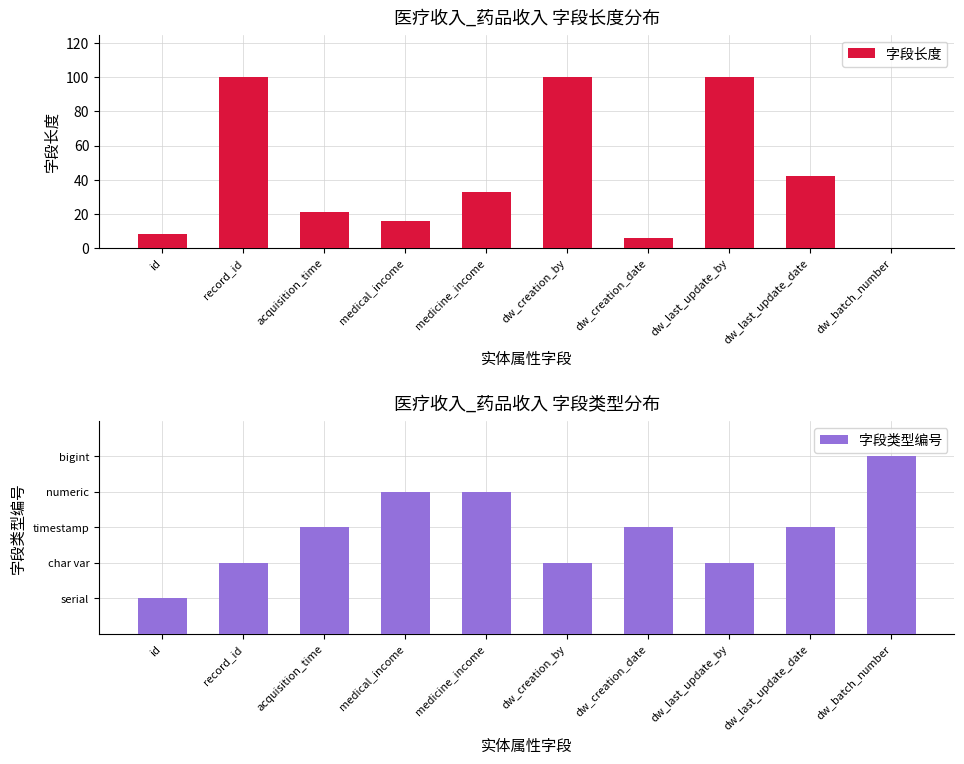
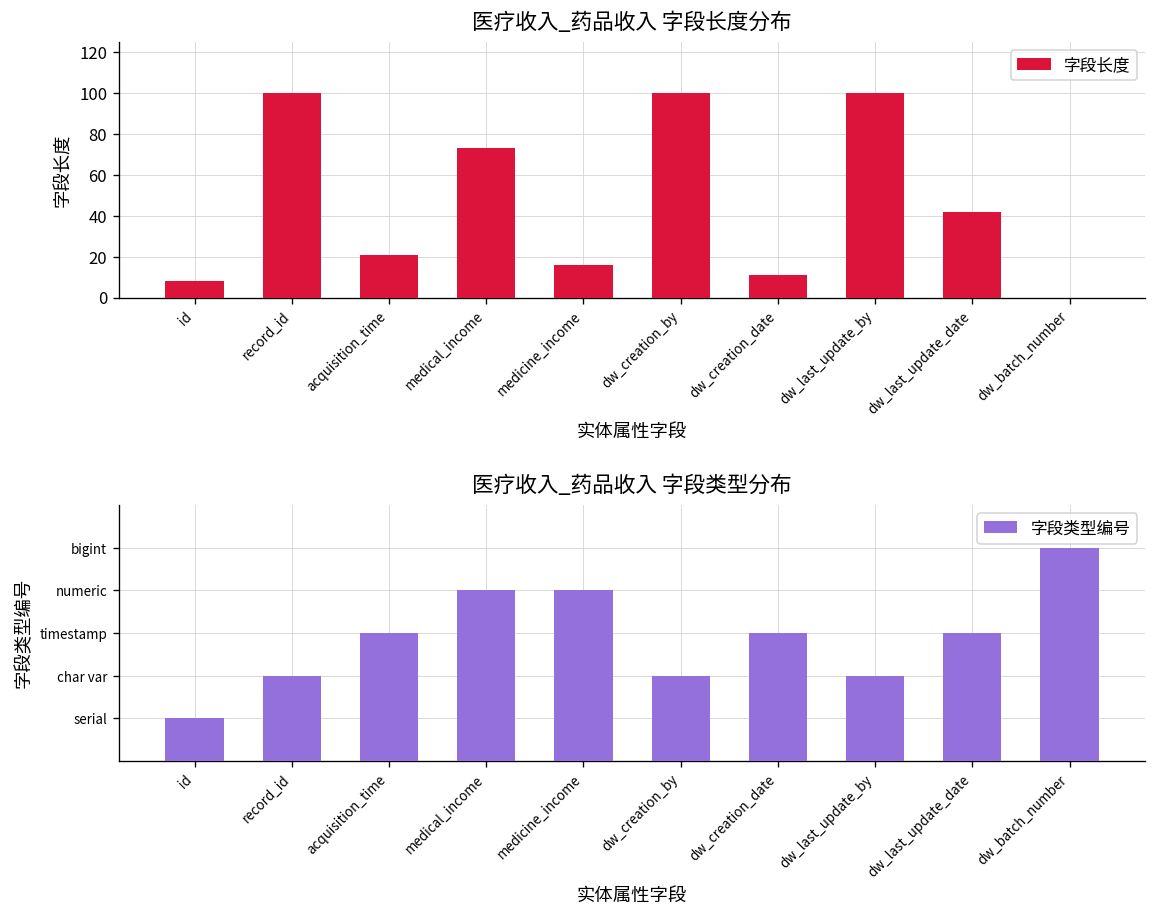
医疗收入_药品收入 字段长度分布, medical_income: 16 -> 73
医疗收入_药品收入 字段长度分布, medicine_income: 33 -> 16
医疗收入_药品收入 字段长度分布, dw_creation_date: 6 -> 11
